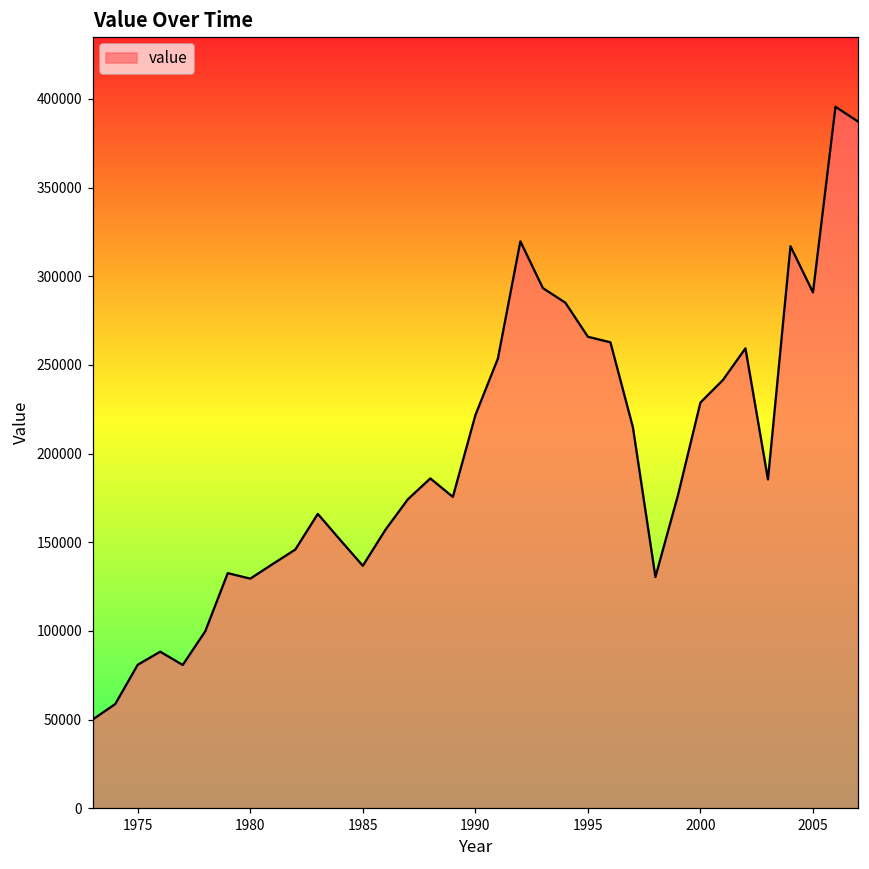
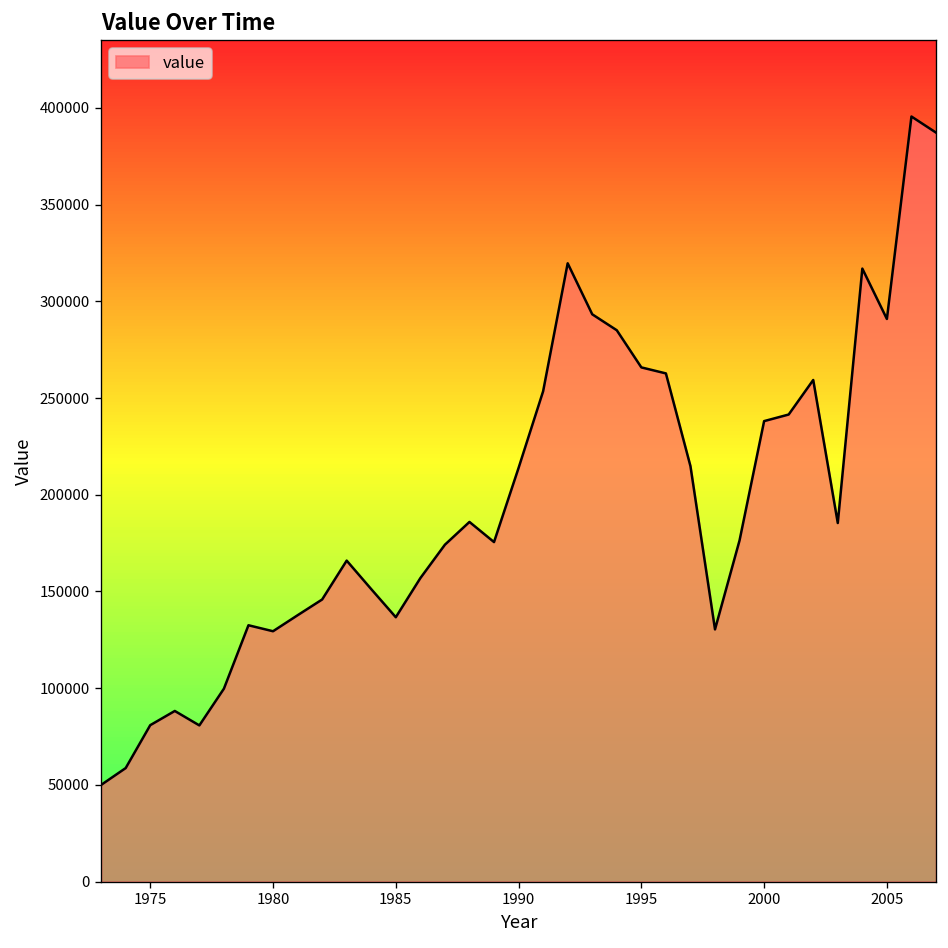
1990: 222000 -> 214000
2000: 229000 -> 238000
